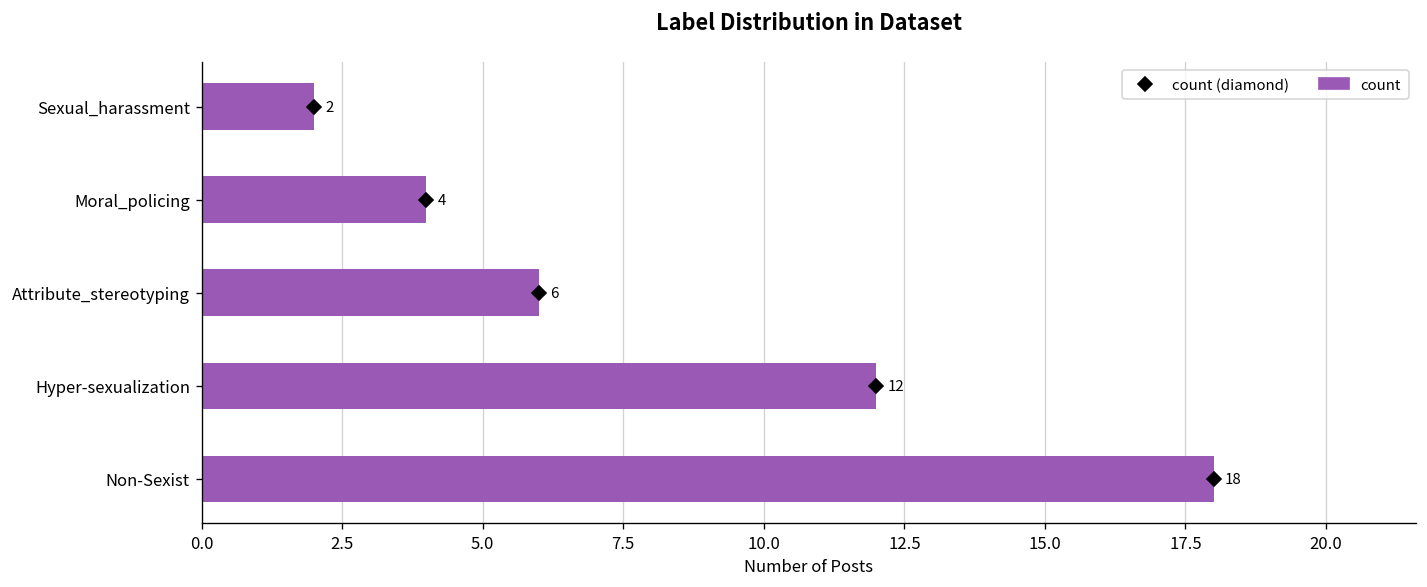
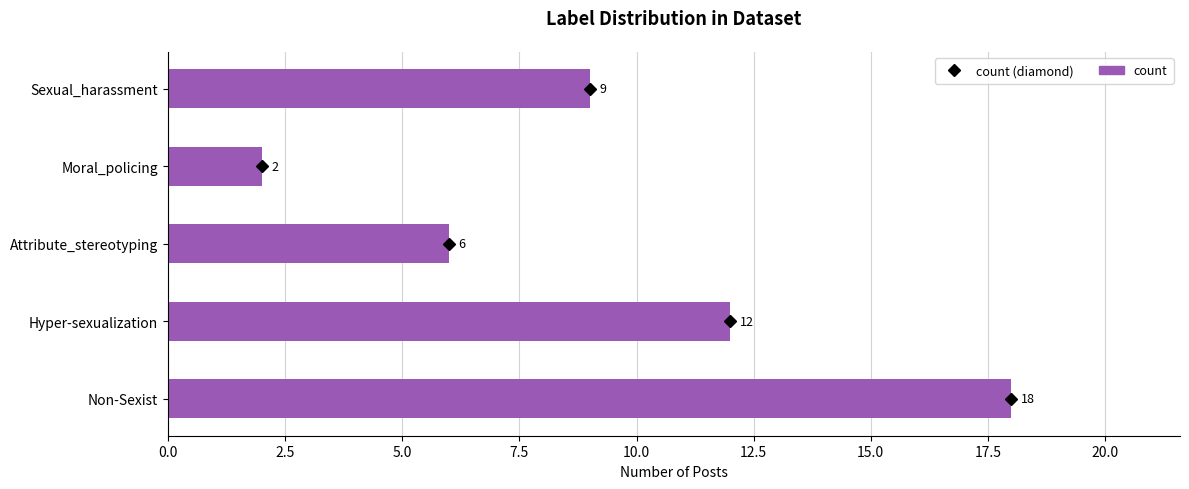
count, Sexual_harassment: 2 -> 9
count, Moral_policing: 4 -> 2
